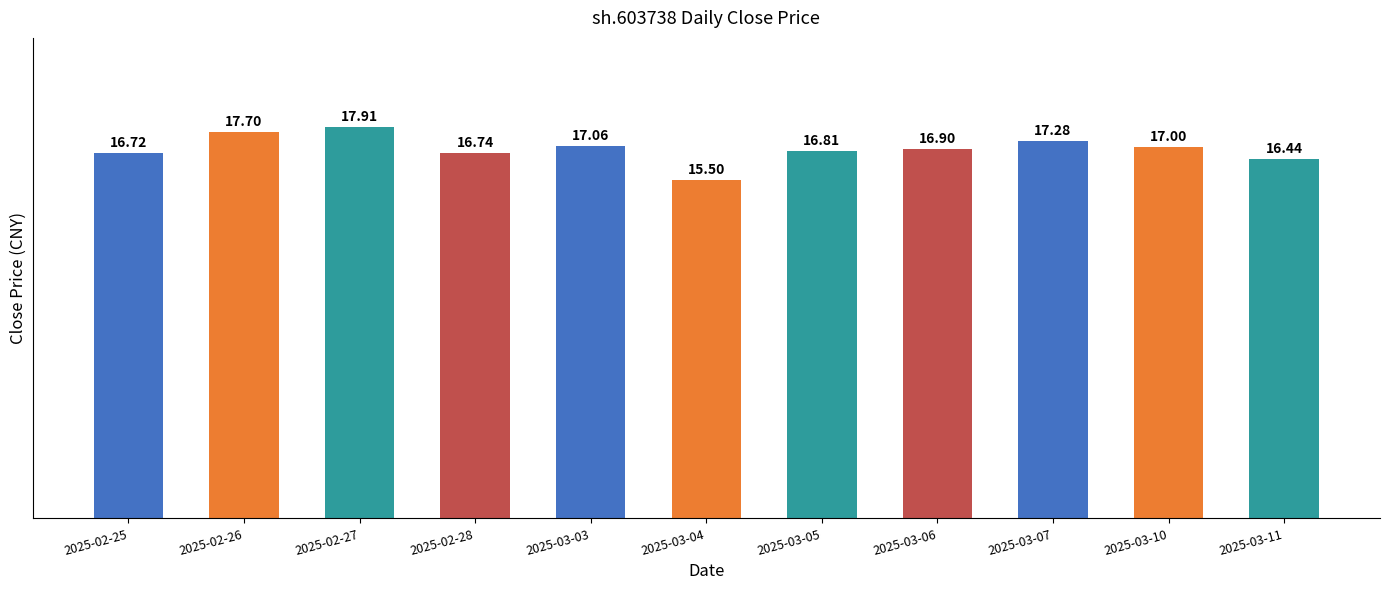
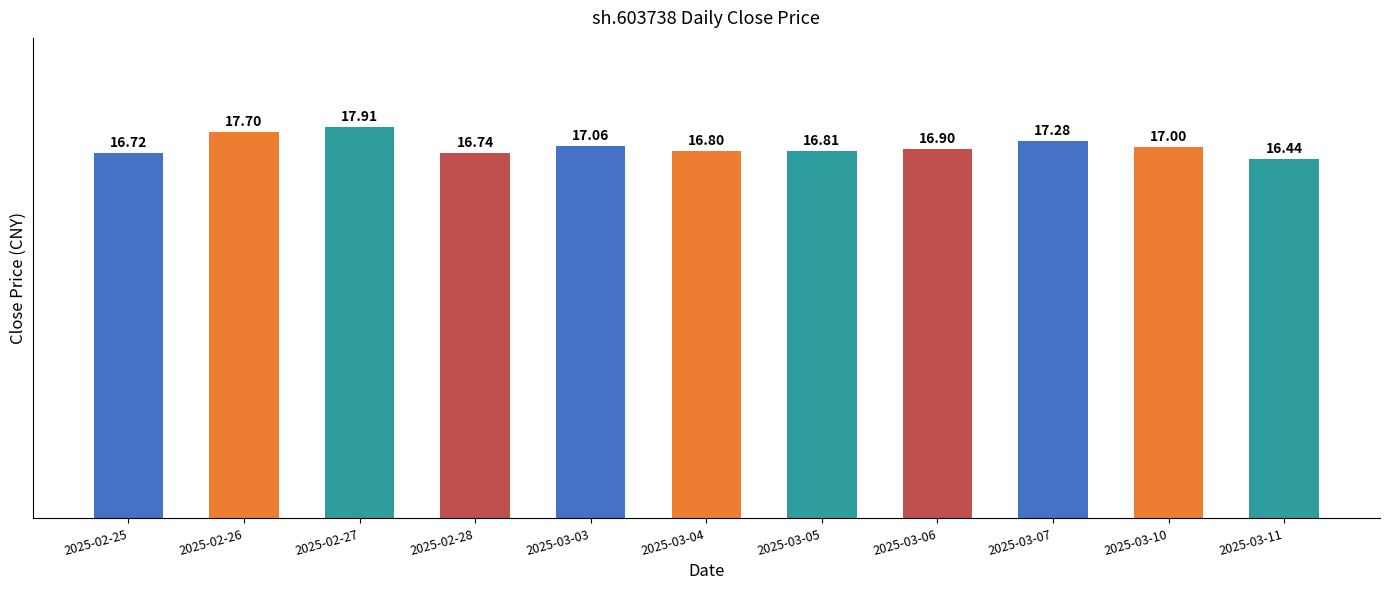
2025-03-04: 15.50 -> 16.80
